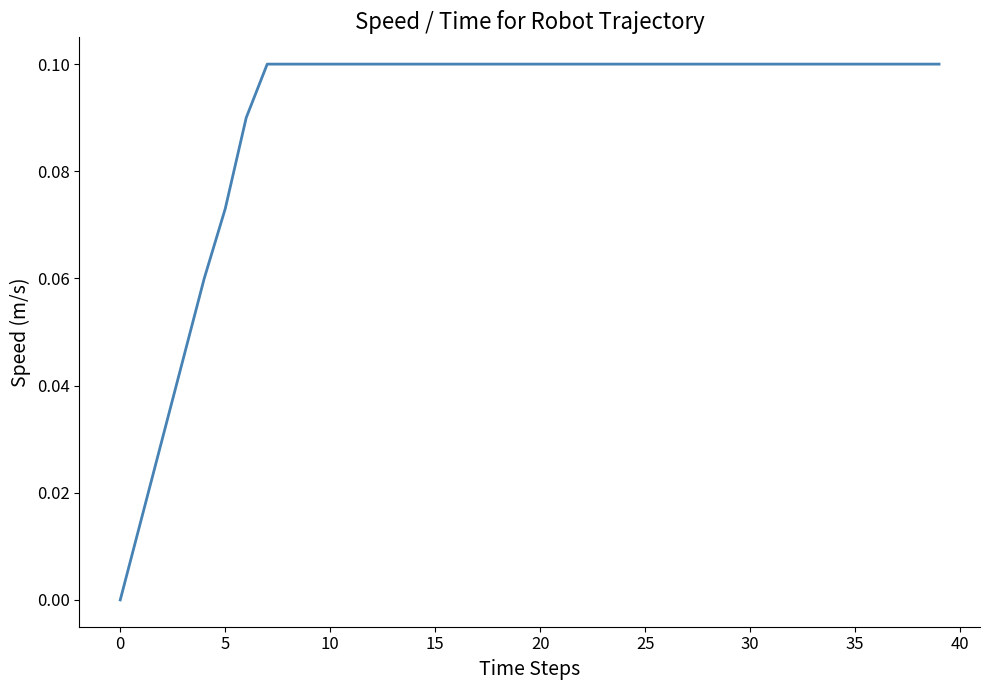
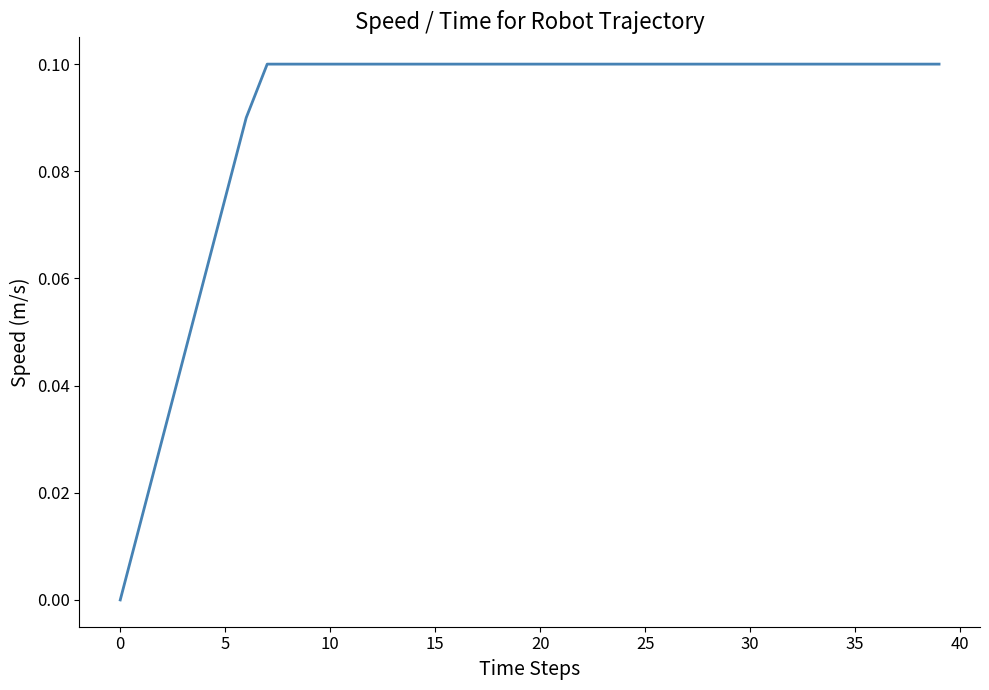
5: 0.073 -> 0.075
